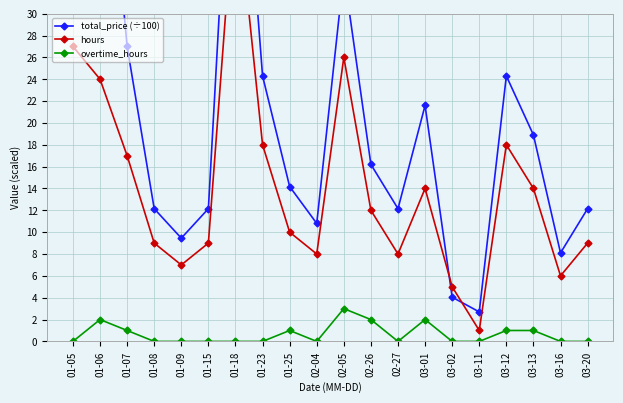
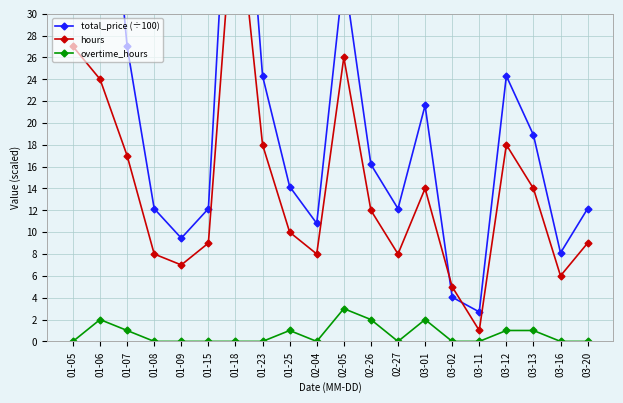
hours, 01-08: 9 -> 8
